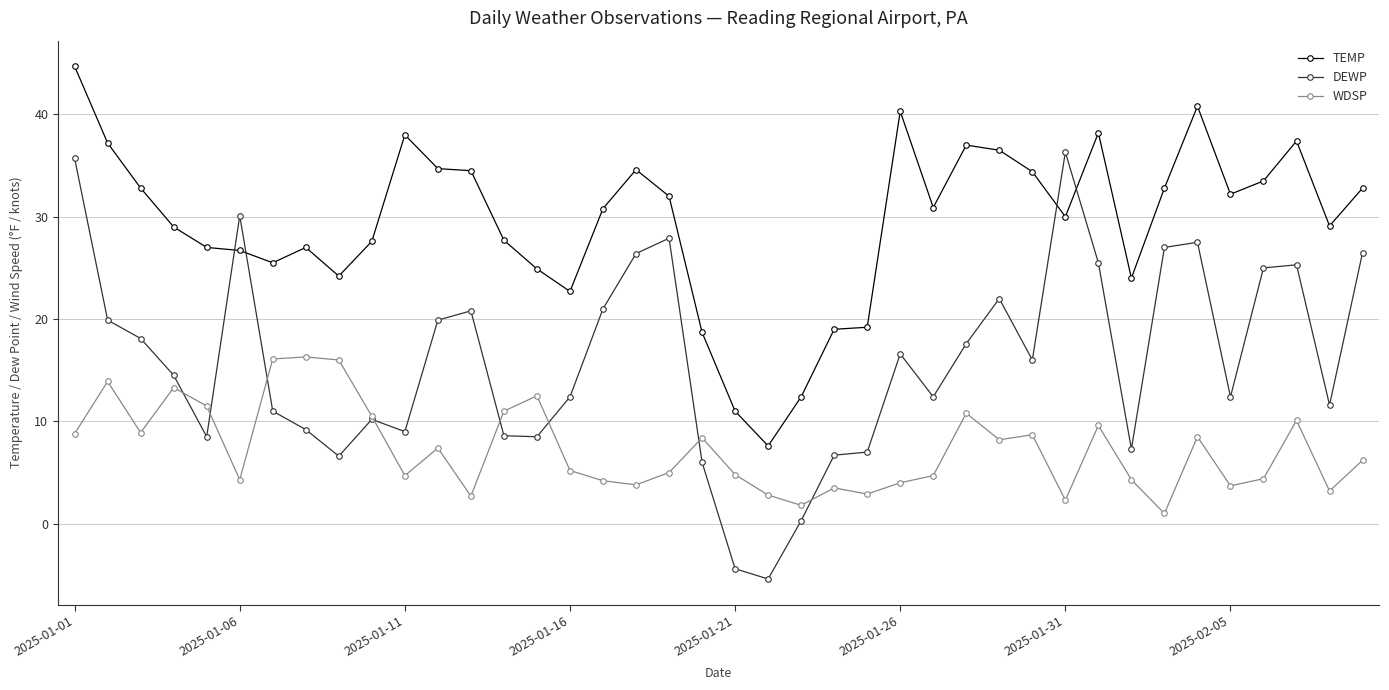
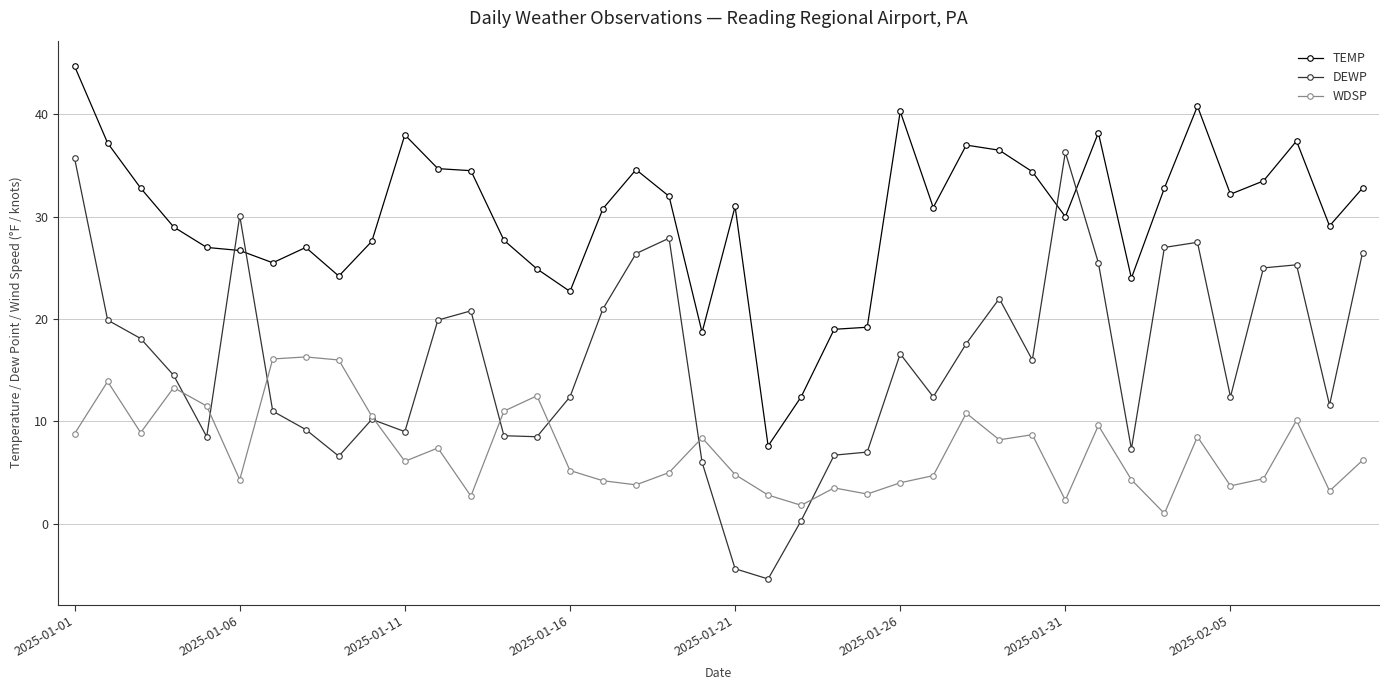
WDSP, 2025-01-11: 4.7 -> 6.1
TEMP, 2025-01-21: 11 -> 31
